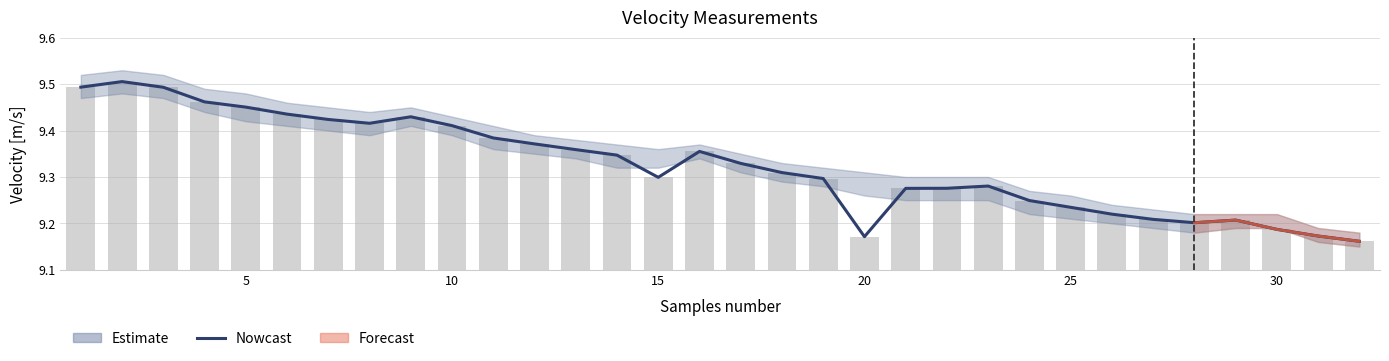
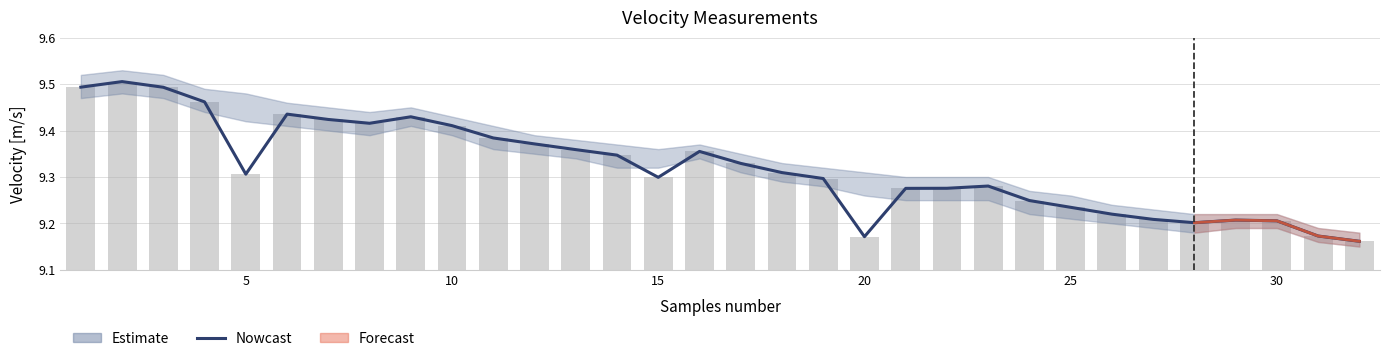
Nowcast, 5: 9.45 -> 9.31
Nowcast, 30: 9.19 -> 9.21
